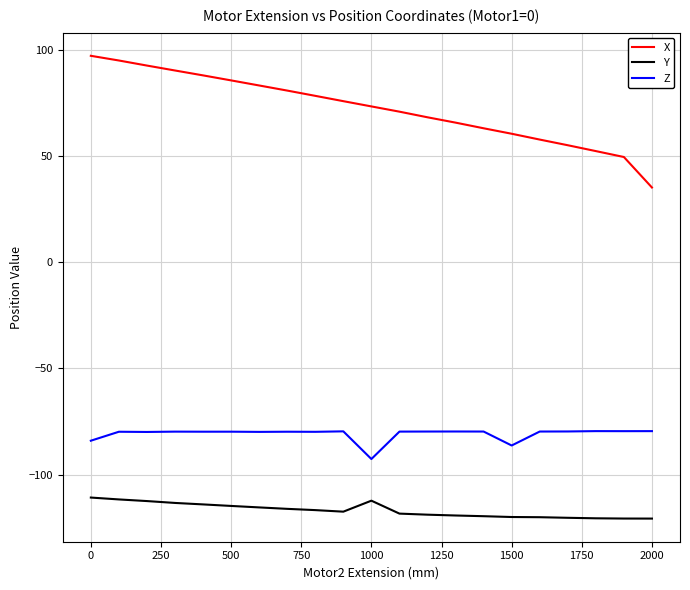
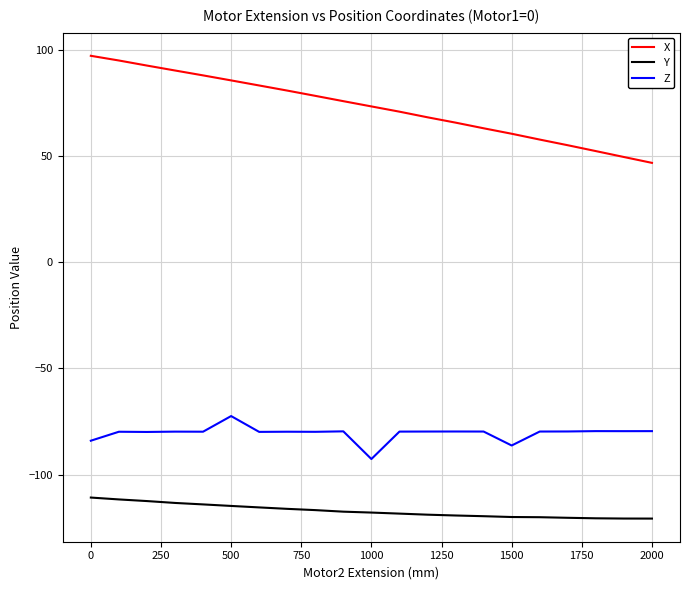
Z, 500: -80 -> -72
Y, 1000: -112 -> -118
X, 2000: 35 -> 47
